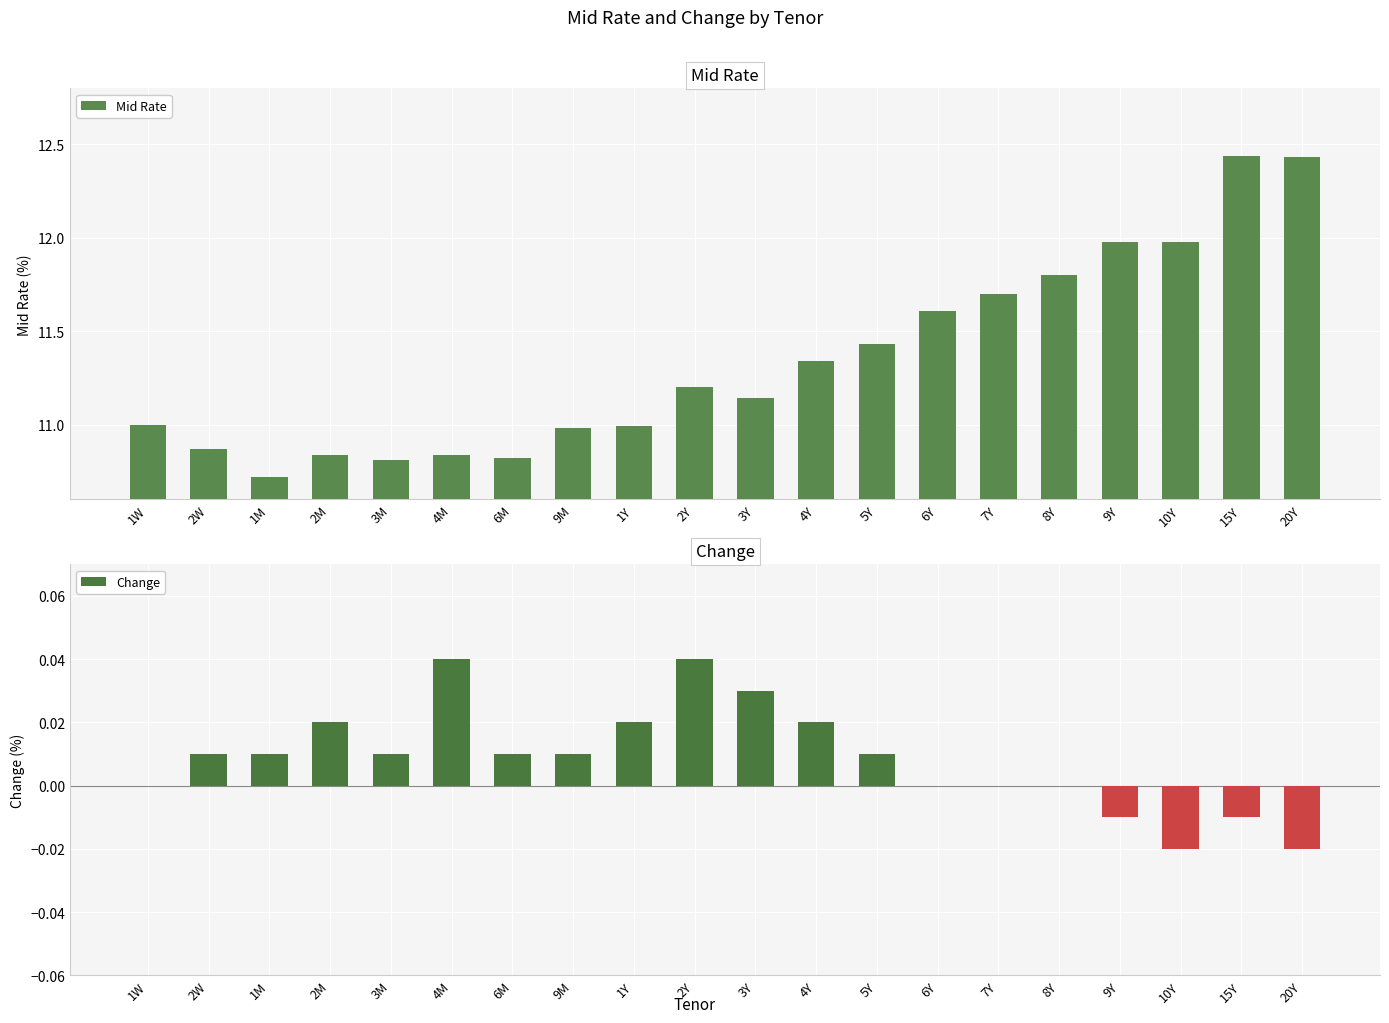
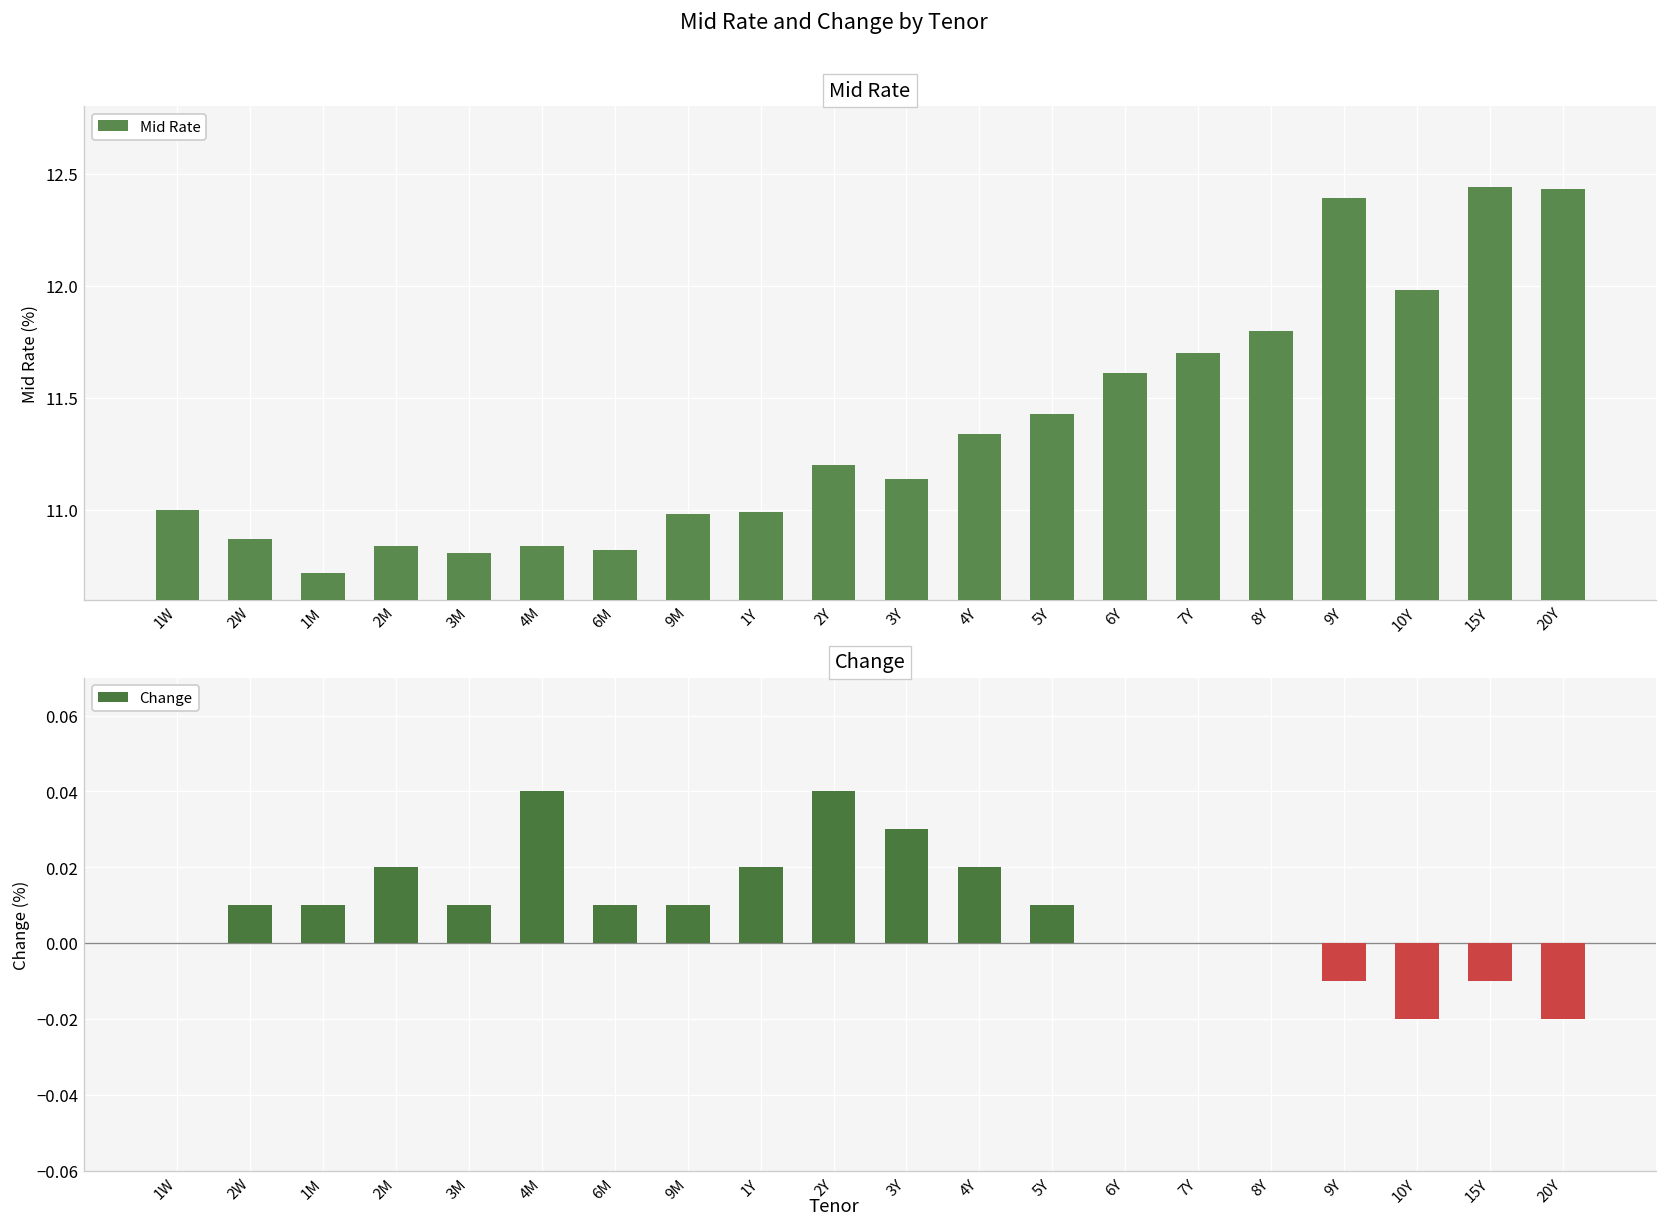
Mid Rate, 9Y: 11.98 -> 12.39
